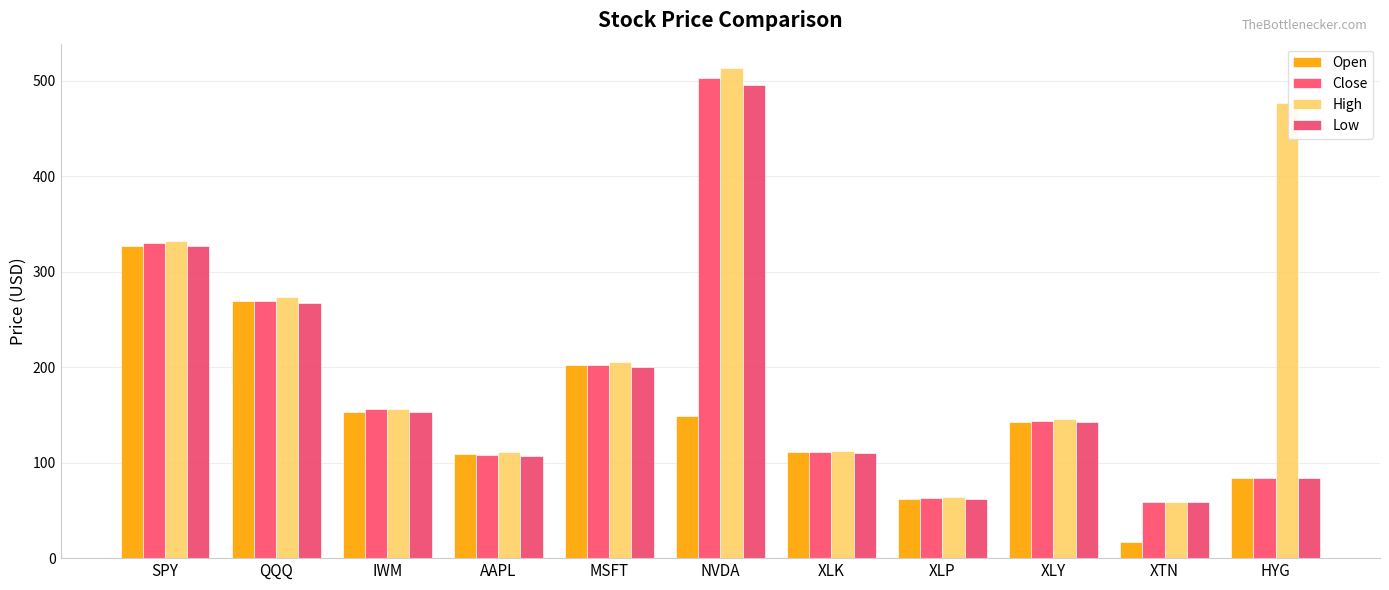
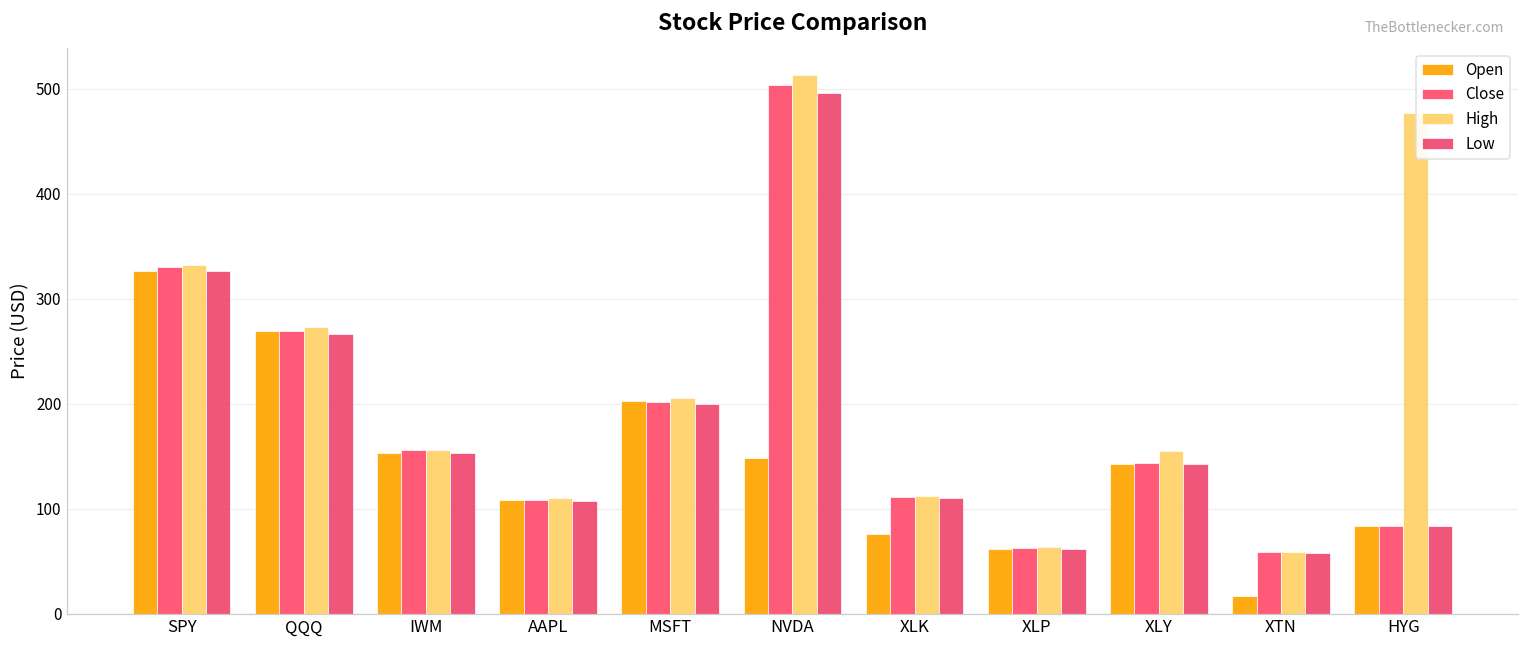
Open, XLK: 110 -> 80
High, XLY: 150 -> 160
